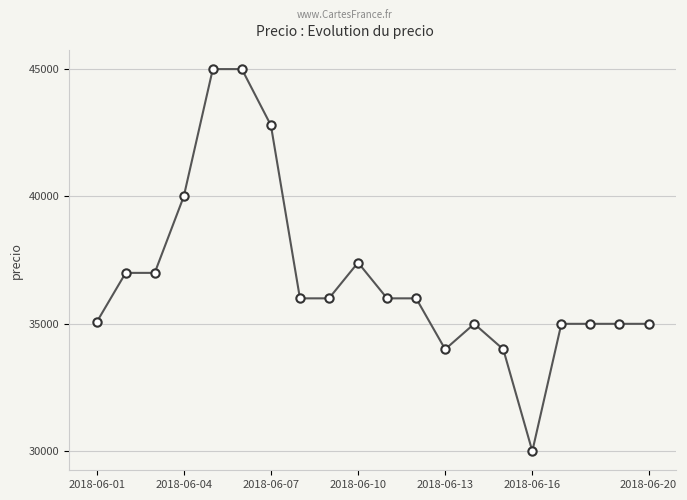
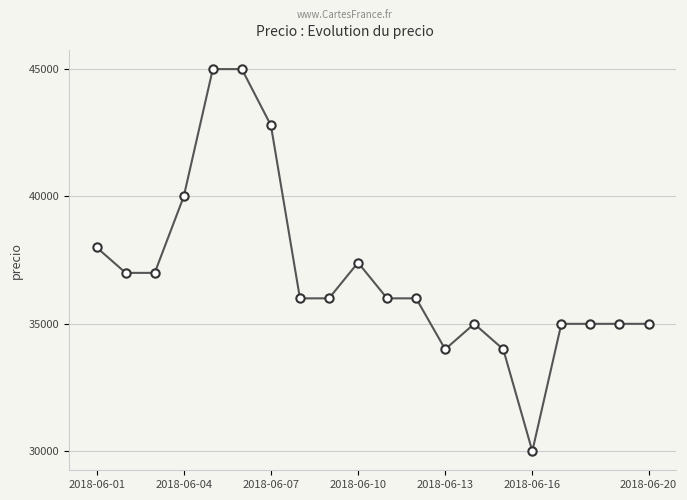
2018-06-01: 35100 -> 38000
